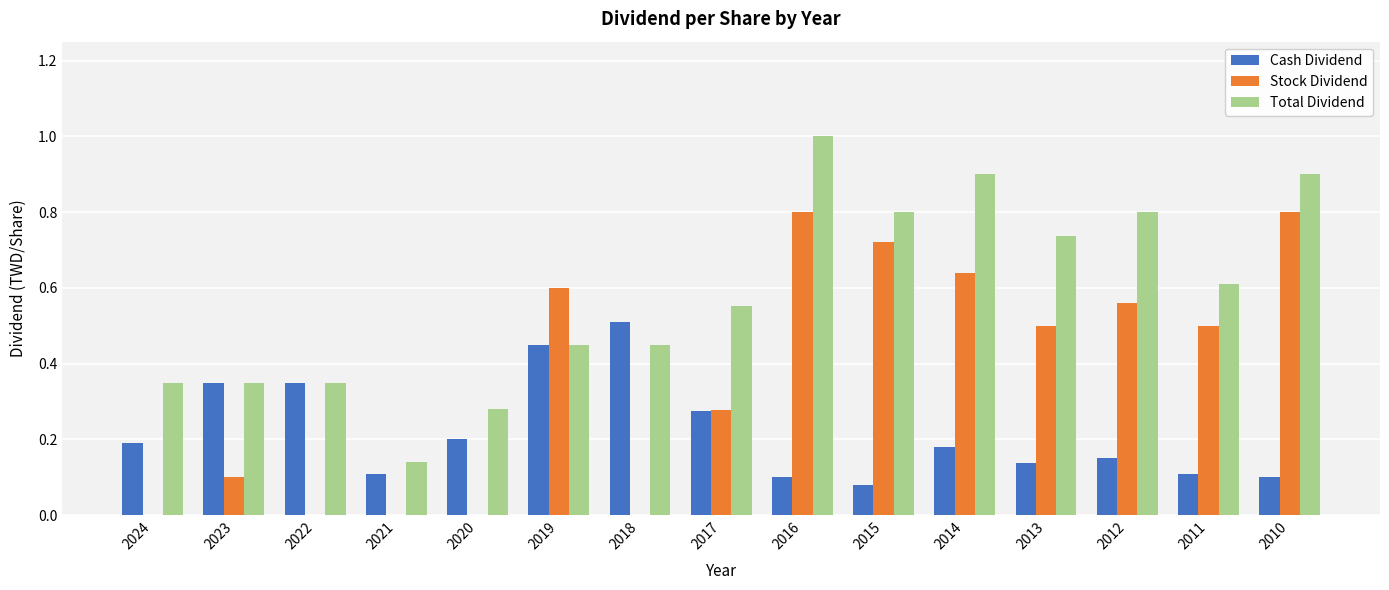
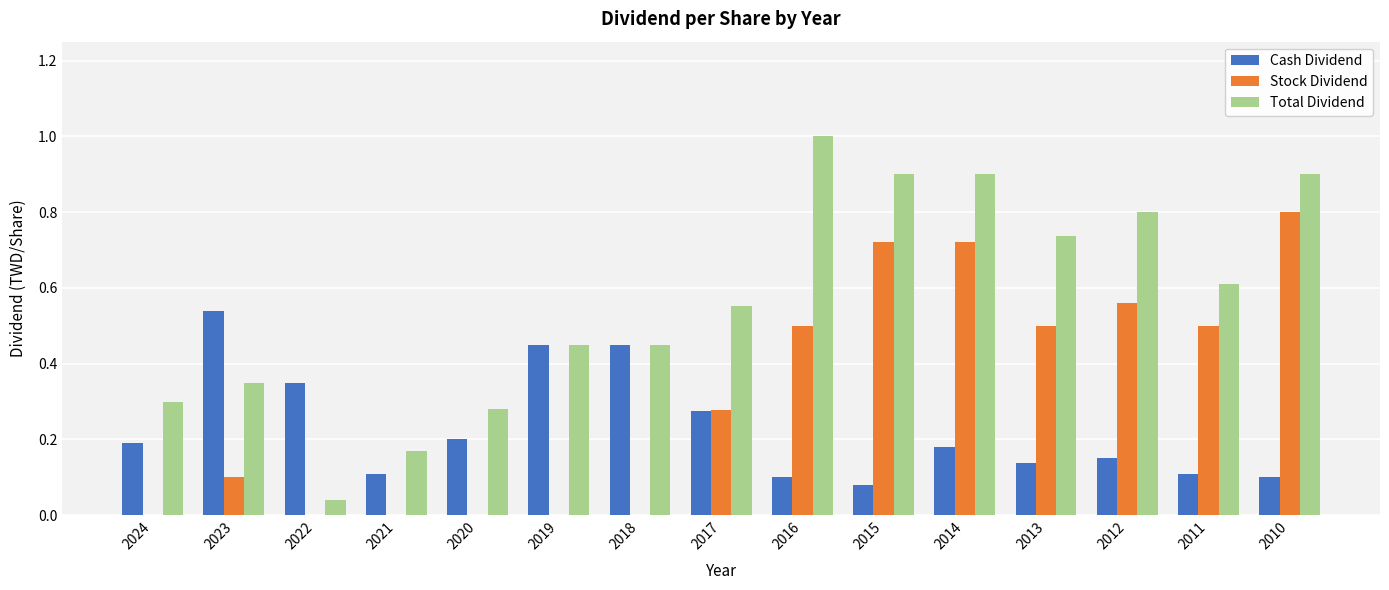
Total Dividend, 2024: 0.35 -> 0.30
Cash Dividend, 2023: 0.35 -> 0.54
Total Dividend, 2022: 0.35 -> 0.04
Total Dividend, 2021: 0.14 -> 0.17
Stock Dividend, 2019: 0.6 -> 0.0
Cash Dividend, 2018: 0.51 -> 0.45
Stock Dividend, 2016: 0.8 -> 0.5
Total Dividend, 2015: 0.8 -> 0.9
Stock Dividend, 2014: 0.64 -> 0.72
